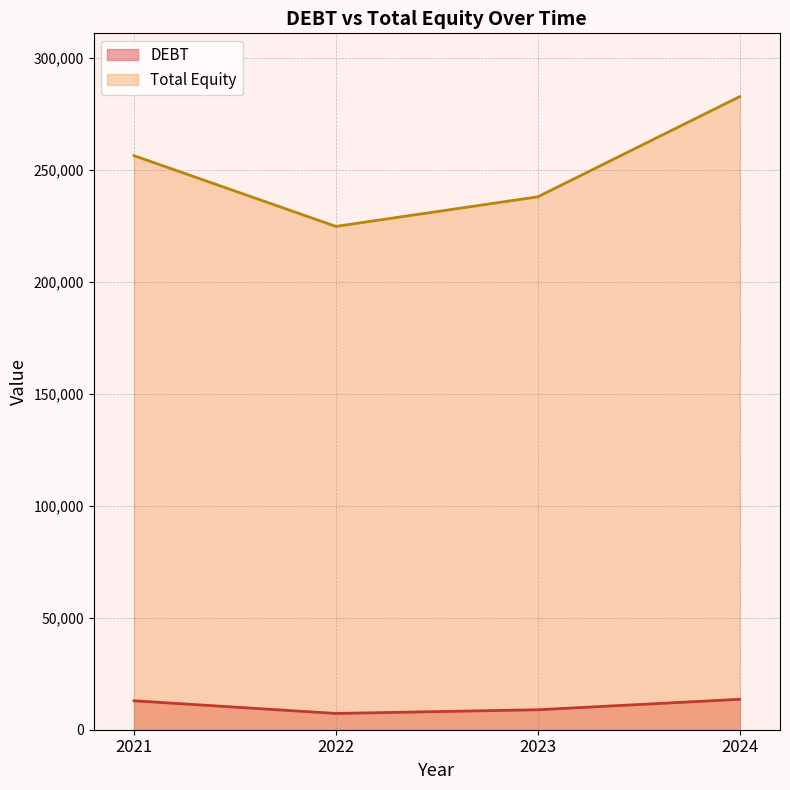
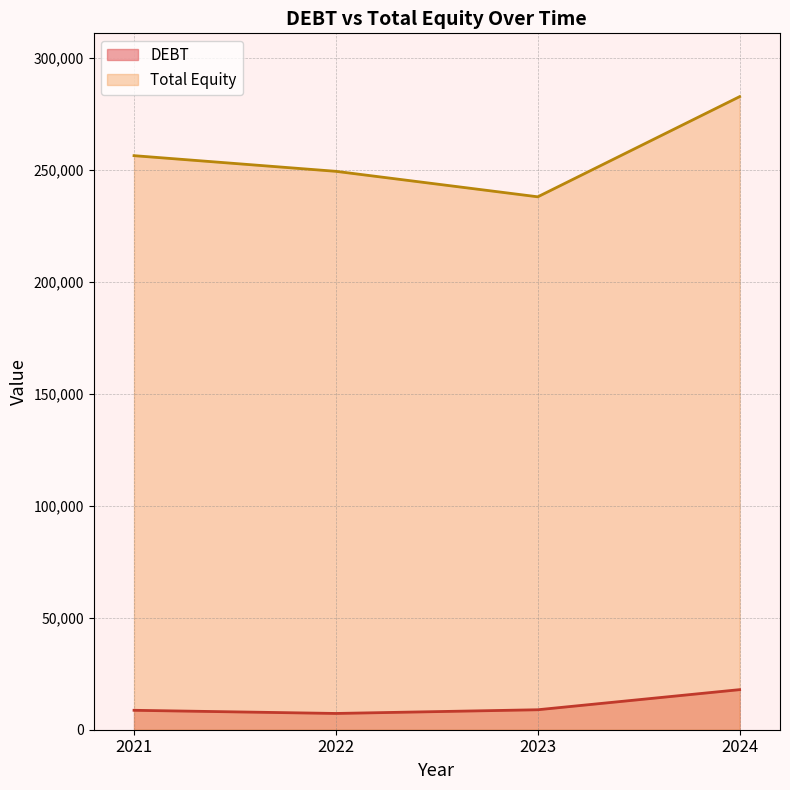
DEBT, 2021: 13,000 -> 9,000
Total Equity, 2022: 225,000 -> 249,000
DEBT, 2024: 14,000 -> 18,000
